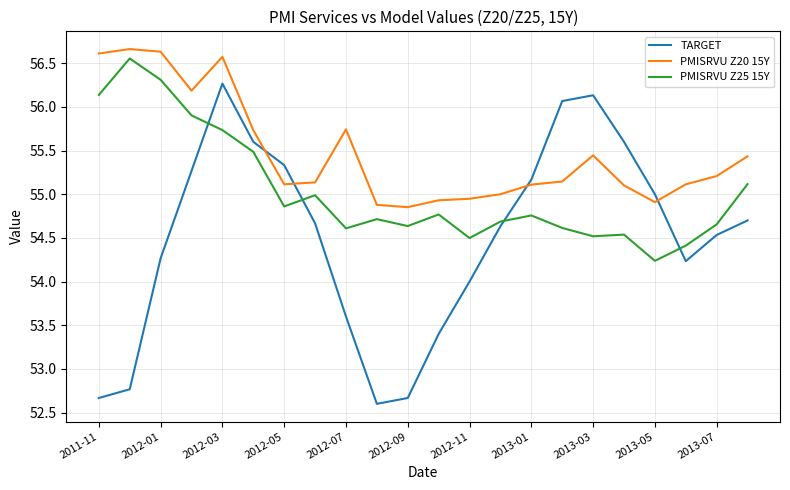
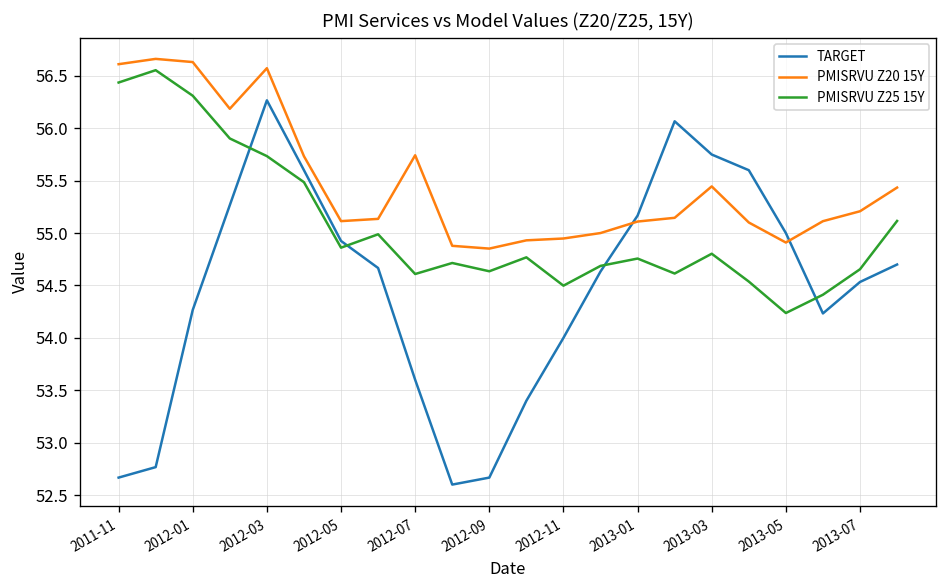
PMISRVU Z25 15Y, 2011-11: 56.1 -> 56.4
TARGET, 2012-05: 55.3 -> 54.9
TARGET, 2013-03: 56.1 -> 55.7
PMISRVU Z25 15Y, 2013-03: 54.5 -> 54.8
